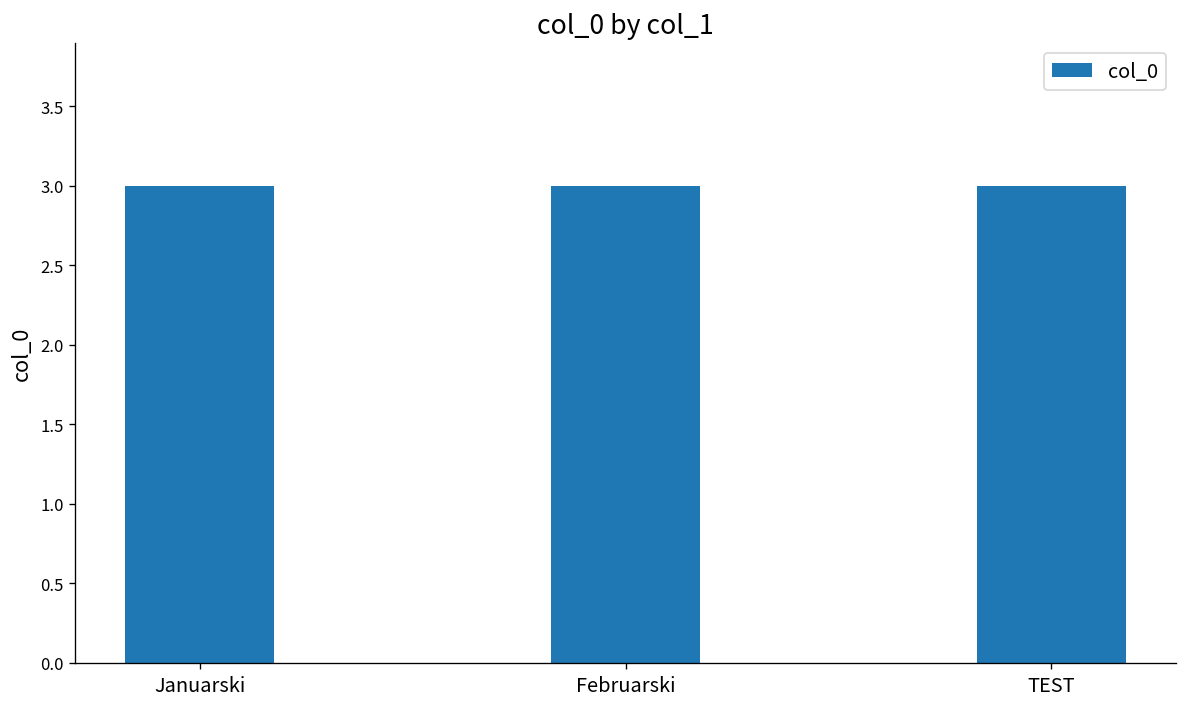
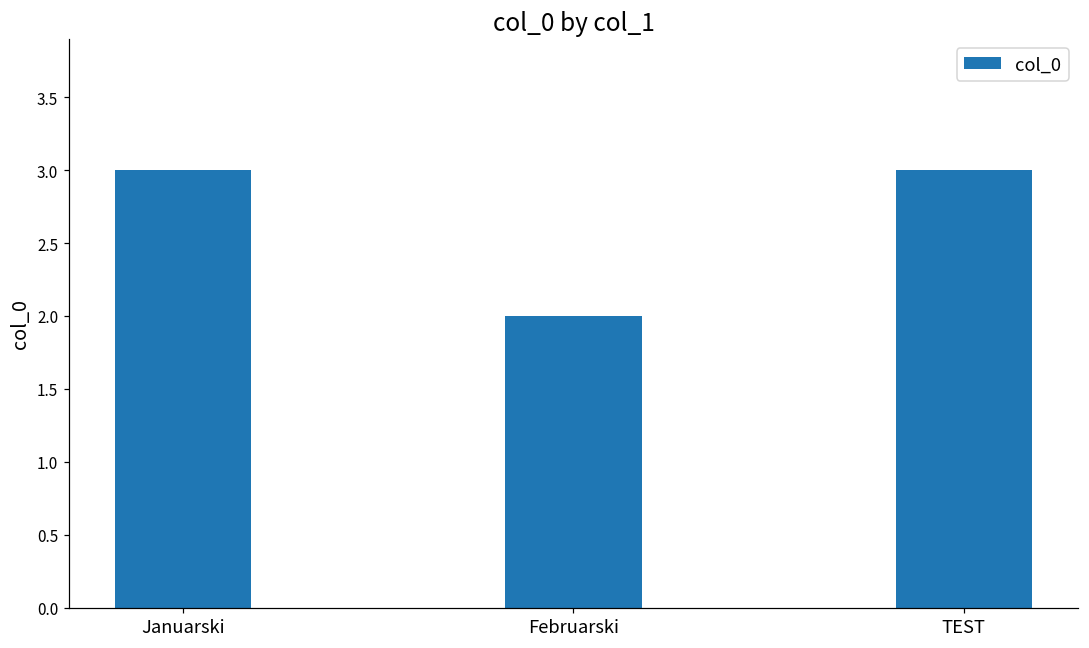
Februarski: 3 -> 2
